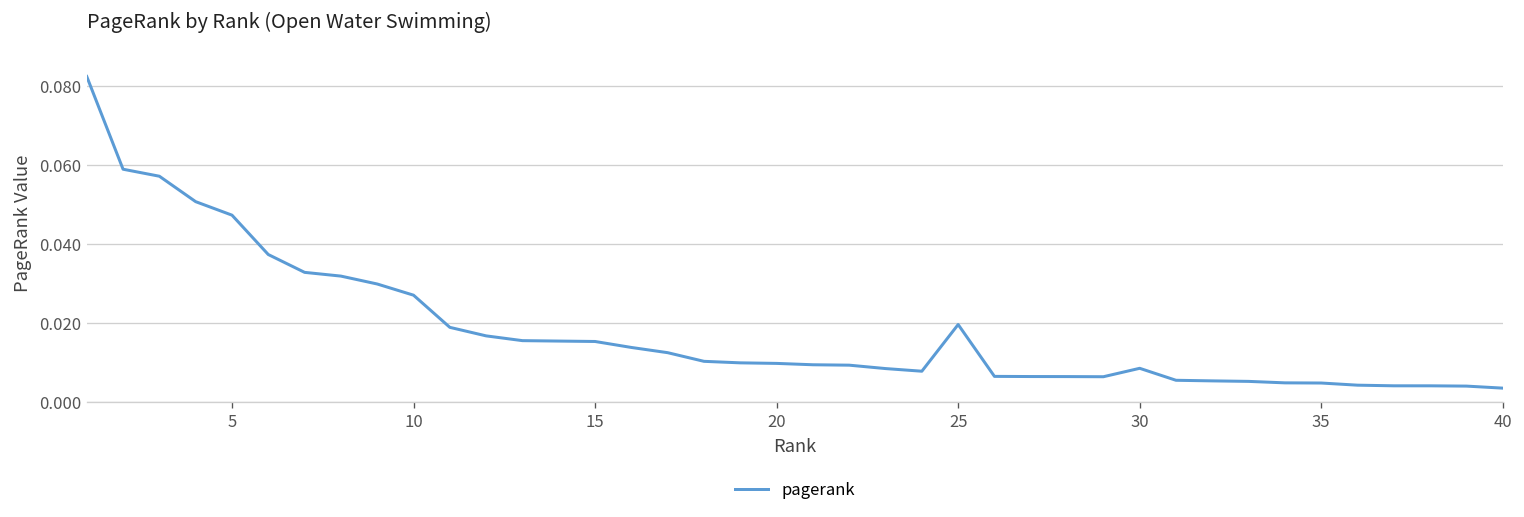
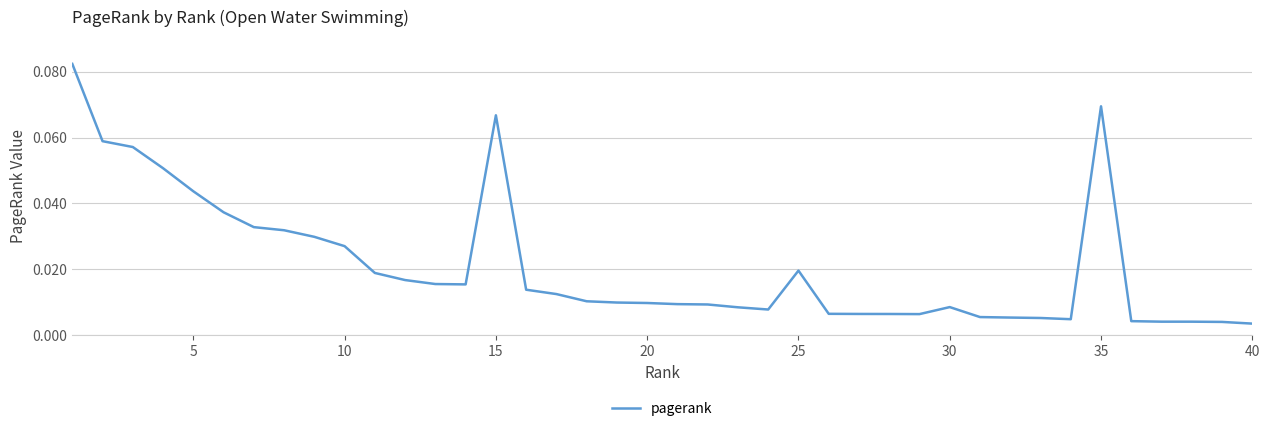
5: 0.047 -> 0.044
15: 0.015 -> 0.067
35: 0.005 -> 0.069
